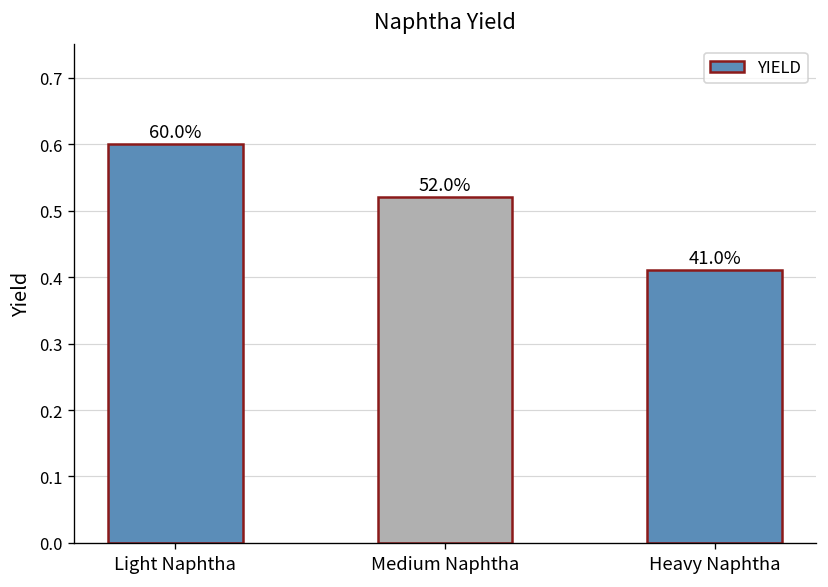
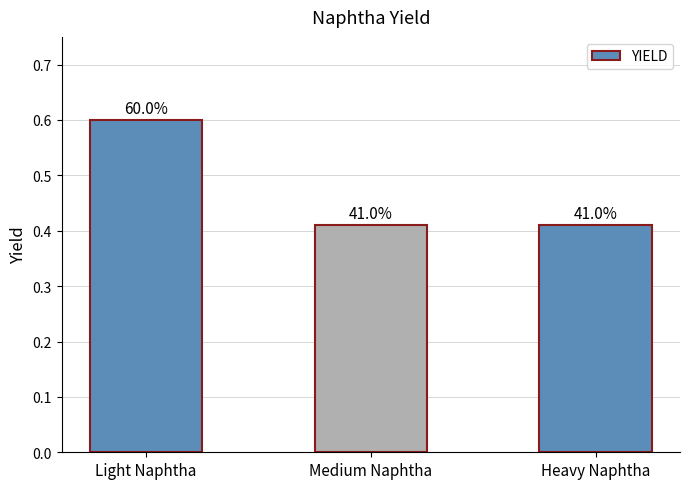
Medium Naphtha: 52.0% -> 41.0%
